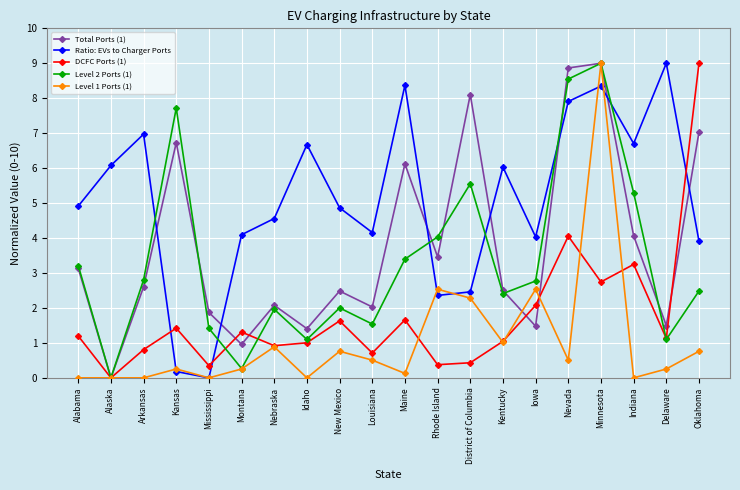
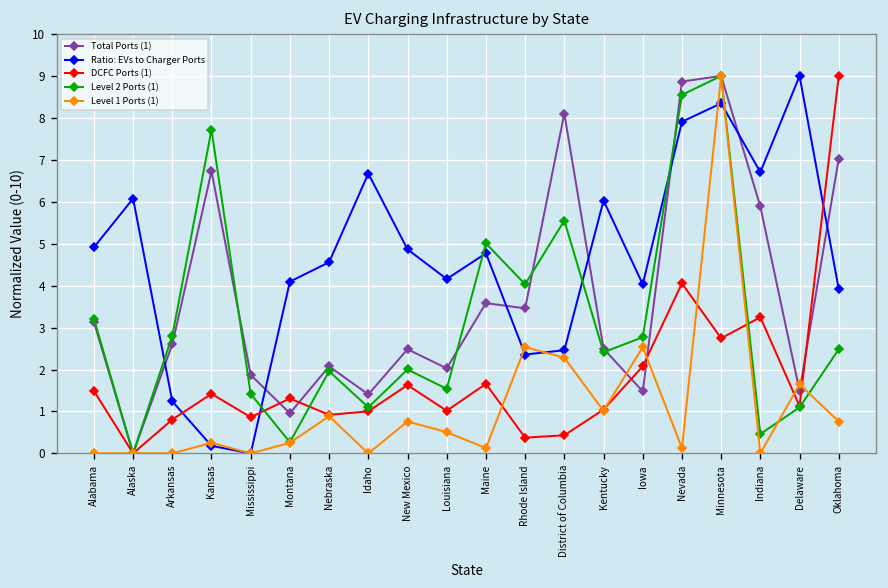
DCFC Ports (1), Alabama: 1.2 -> 1.5
Ratio: EVs to Charger Ports, Arkansas: 7.0 -> 1.2
DCFC Ports (1), Mississippi: 0.3 -> 0.9
DCFC Ports (1), Louisiana: 0.7 -> 1.0
Total Ports (1), Maine: 6.1 -> 3.6
Ratio: EVs to Charger Ports, Maine: 8.4 -> 4.8
Level 2 Ports (1), Maine: 3.4 -> 5.0
Level 1 Ports (1), Nevada: 0.5 -> 0.1
Total Ports (1), Indiana: 4.1 -> 5.9
Level 2 Ports (1), Indiana: 5.3 -> 0.5
Level 1 Ports (1), Delaware: 0.3 -> 1.6
